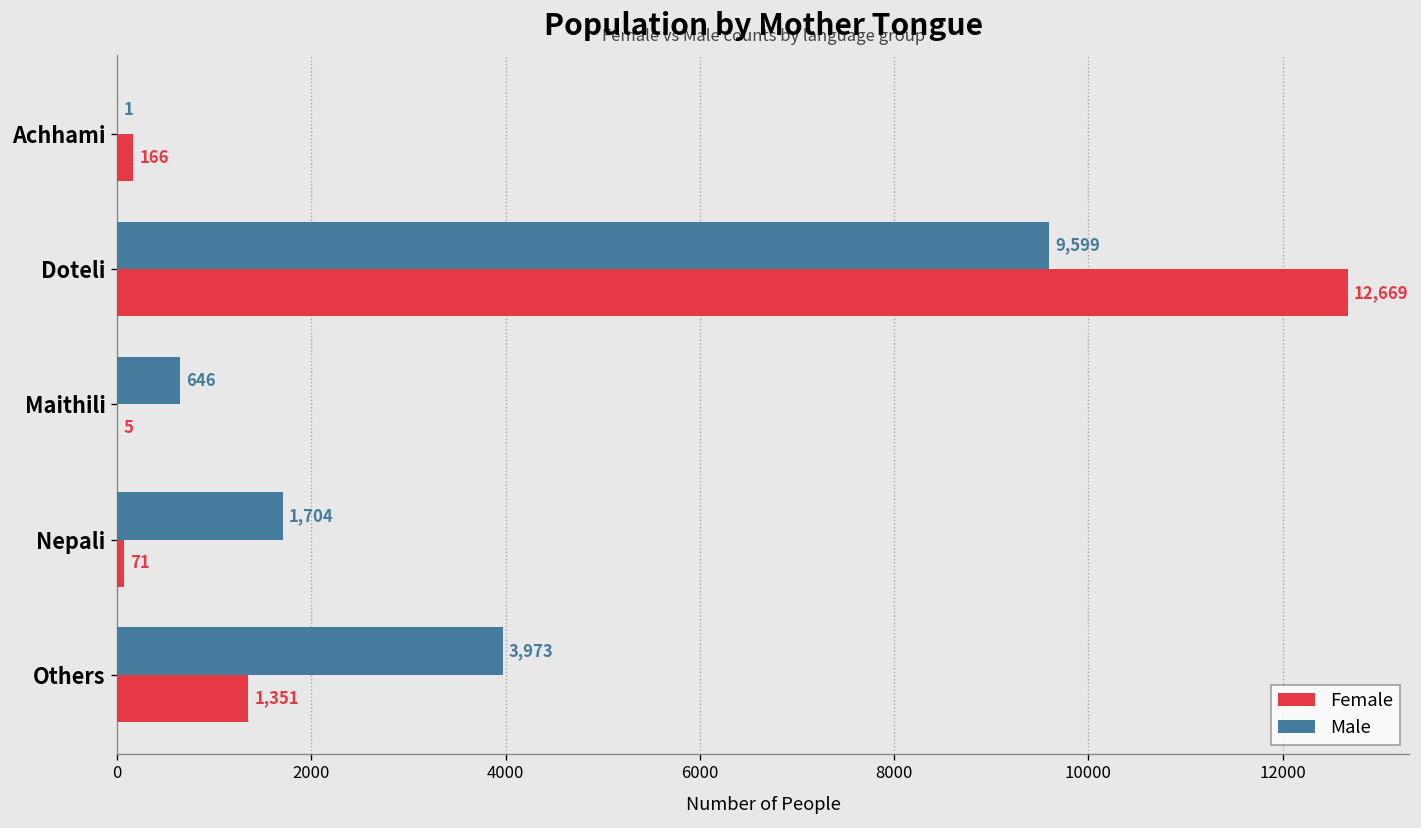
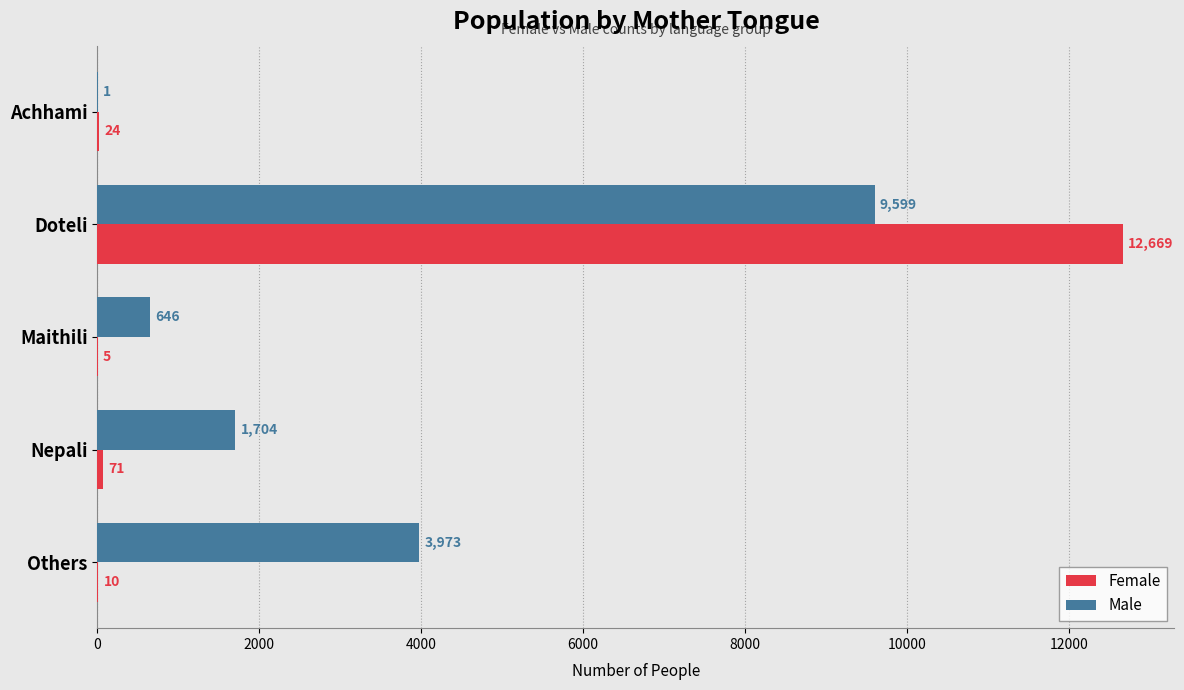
Female, Achhami: 166 -> 24
Female, Others: 1,351 -> 10
